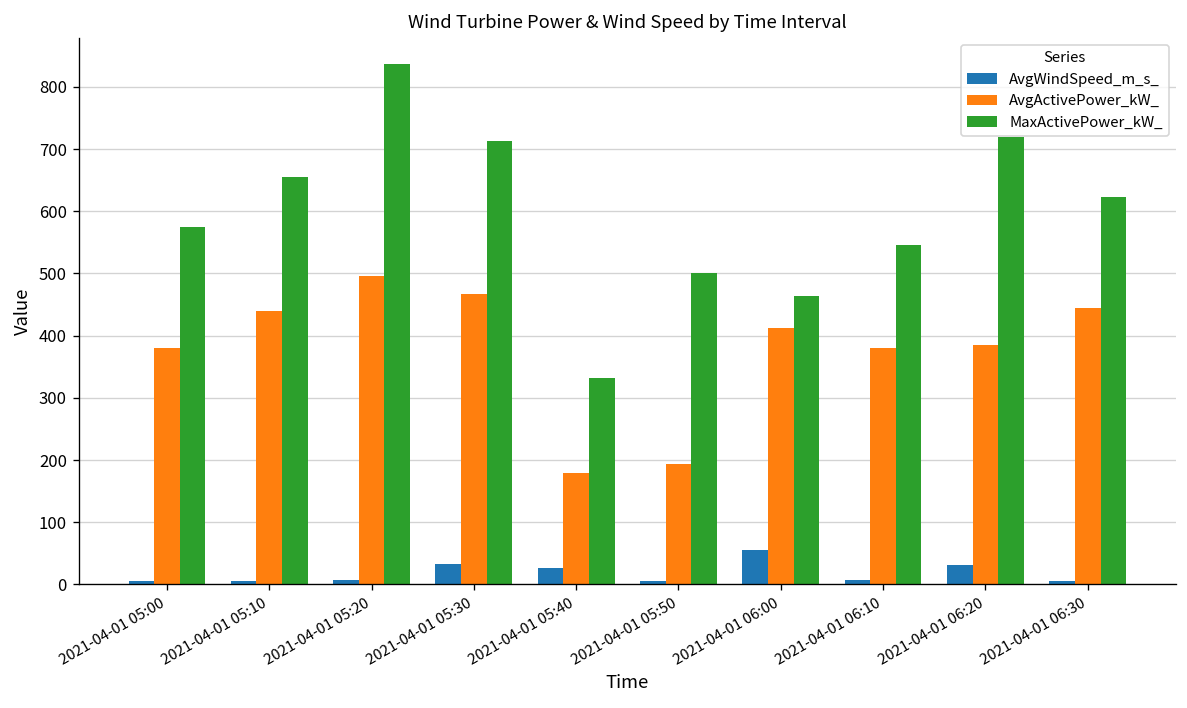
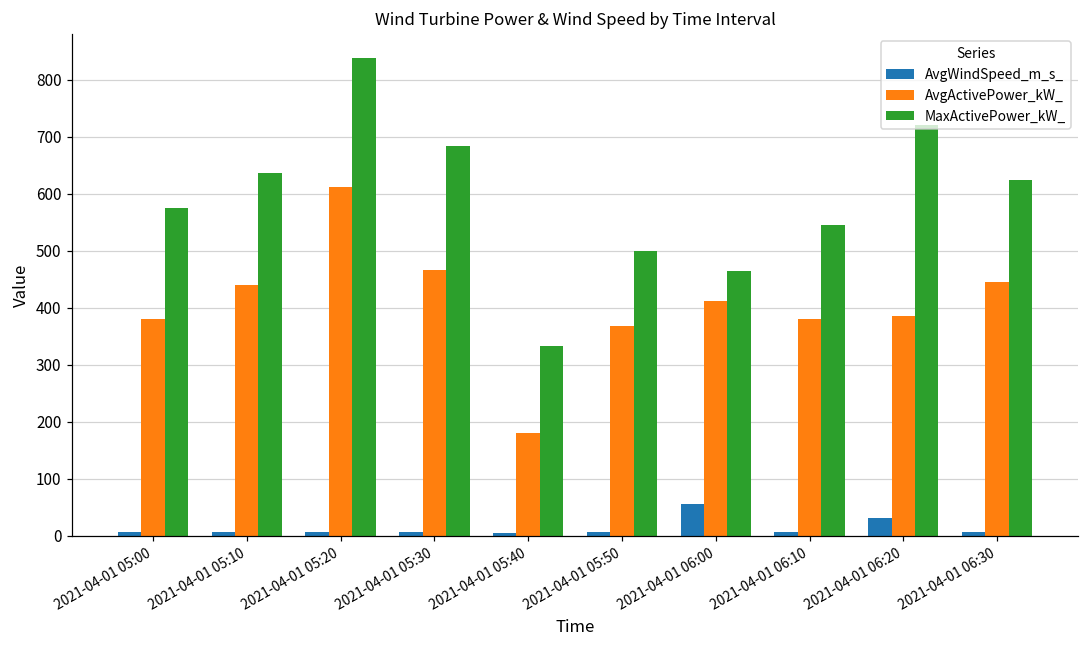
MaxActivePower_kW_, 2021-04-01 05:10: 660 -> 640
AvgActivePower_kW_, 2021-04-01 05:20: 500 -> 610
AvgWindSpeed_m_s_, 2021-04-01 05:30: 30 -> 10
MaxActivePower_kW_, 2021-04-01 05:30: 710 -> 680
AvgWindSpeed_m_s_, 2021-04-01 05:40: 30 -> 10
AvgActivePower_kW_, 2021-04-01 05:50: 190 -> 370
